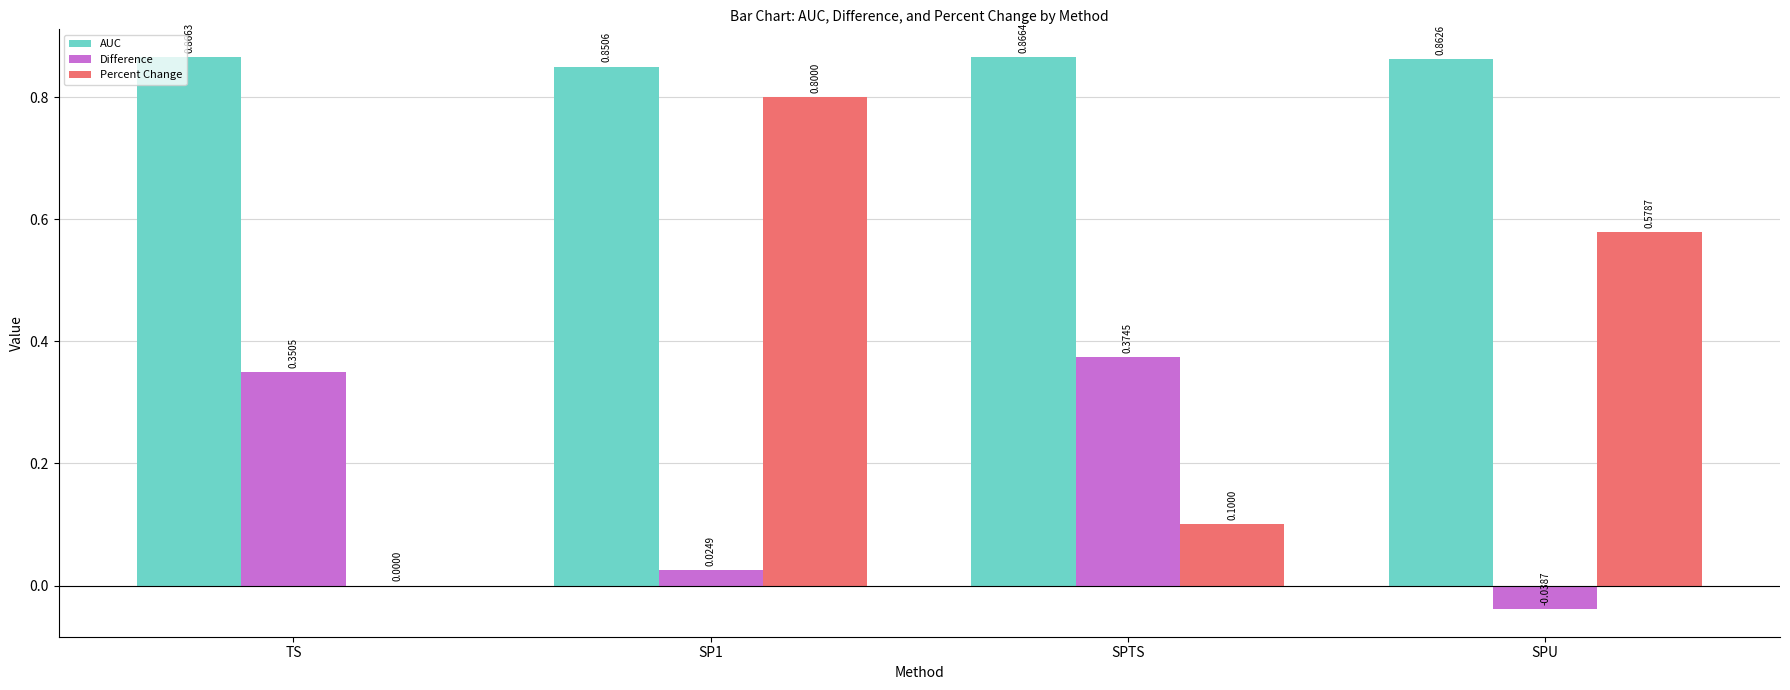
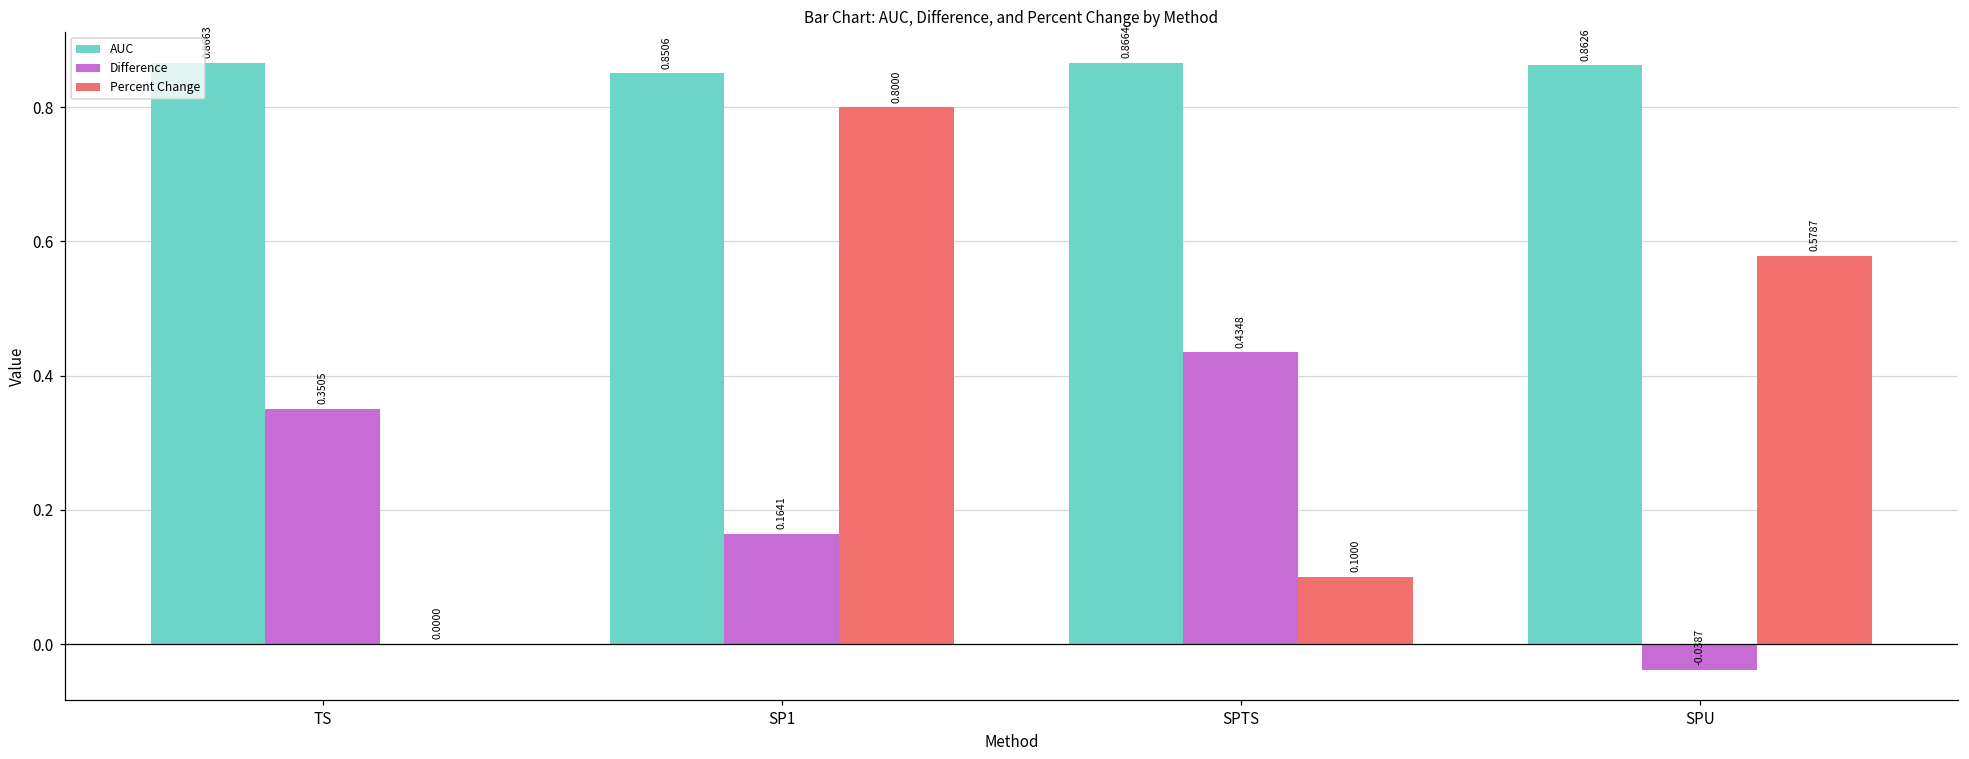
Difference, SP1: 0.0249 -> 0.1641
Difference, SPTS: 0.3745 -> 0.4348
